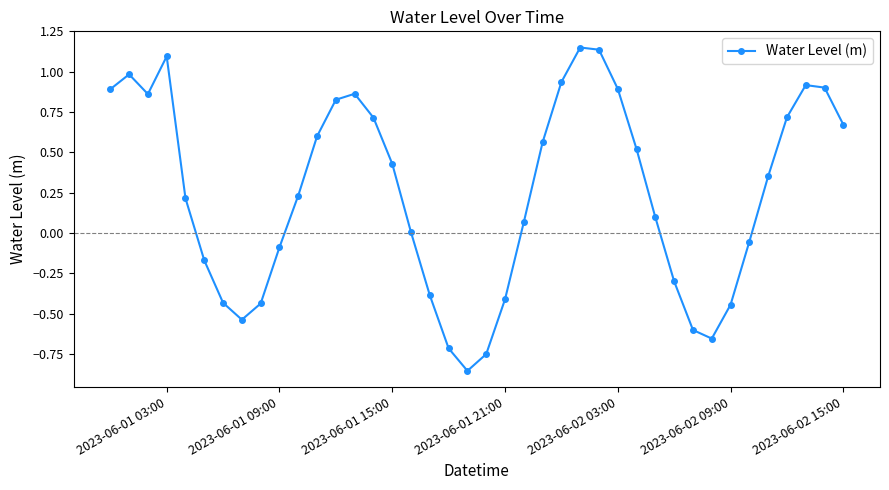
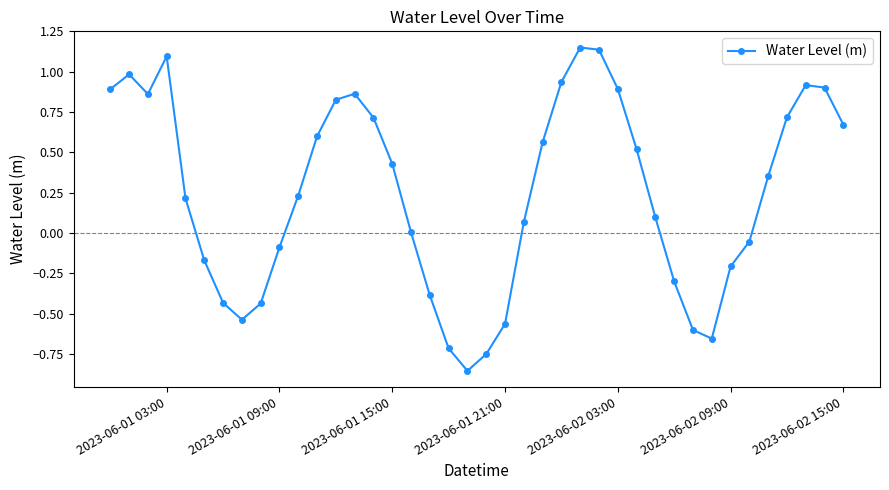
2023-06-01 21:00: -0.41 -> -0.56
2023-06-02 09:00: -0.44 -> -0.21
